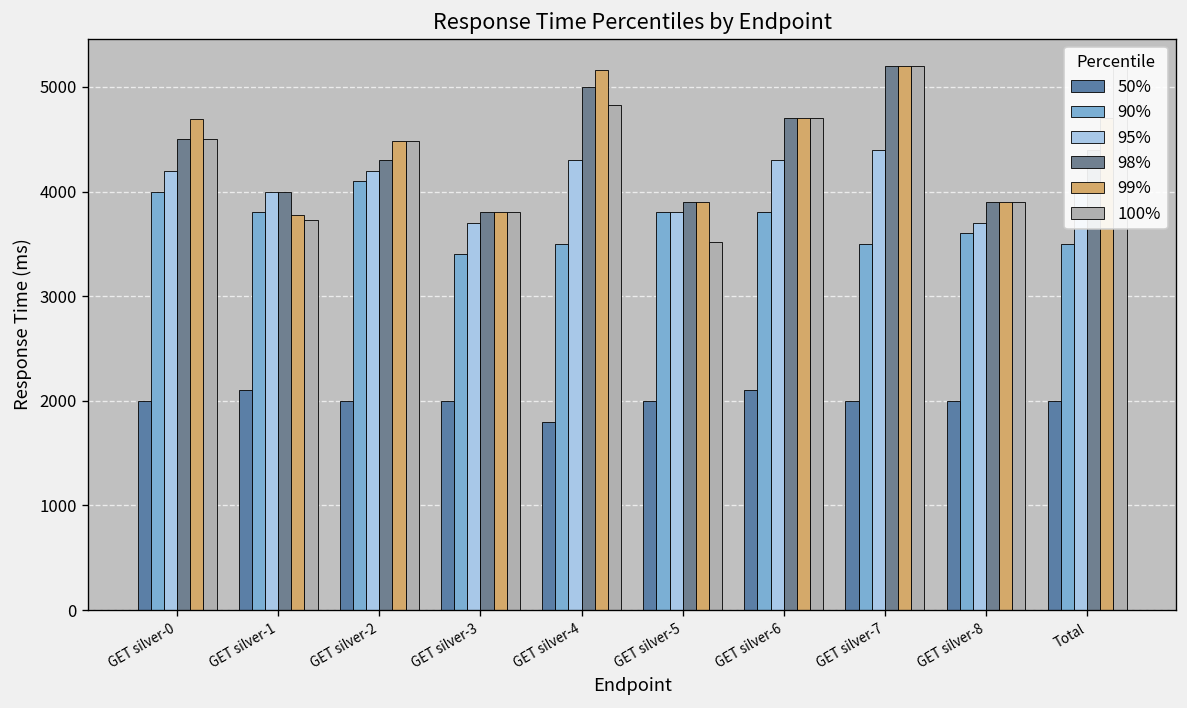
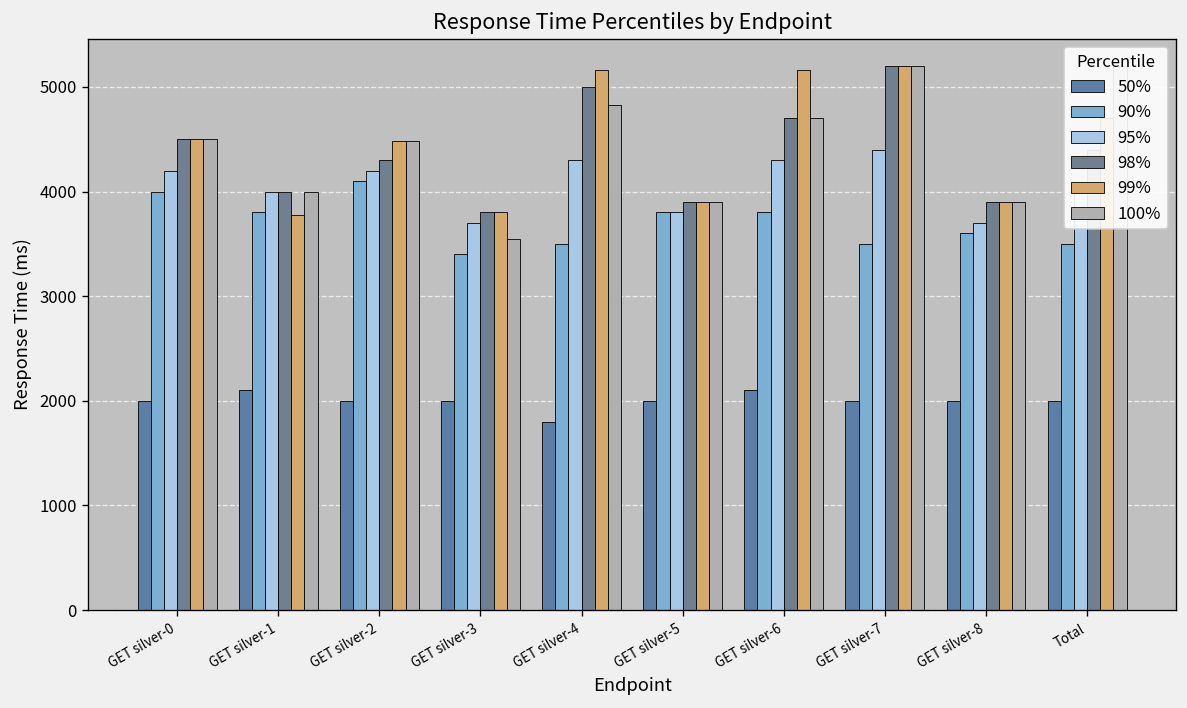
99%, GET silver-0: 4700 -> 4500
100%, GET silver-1: 3700 -> 4000
100%, GET silver-3: 3800 -> 3500
100%, GET silver-5: 3500 -> 3900
99%, GET silver-6: 4700 -> 5200
